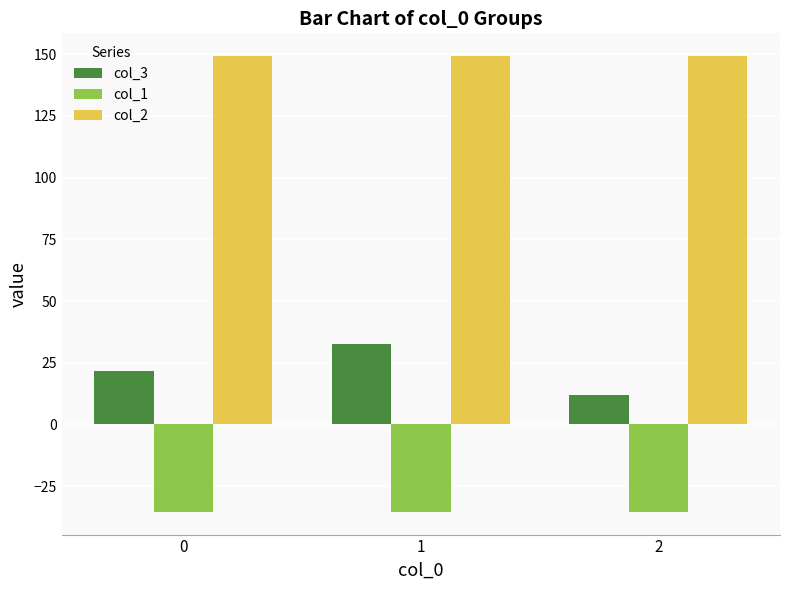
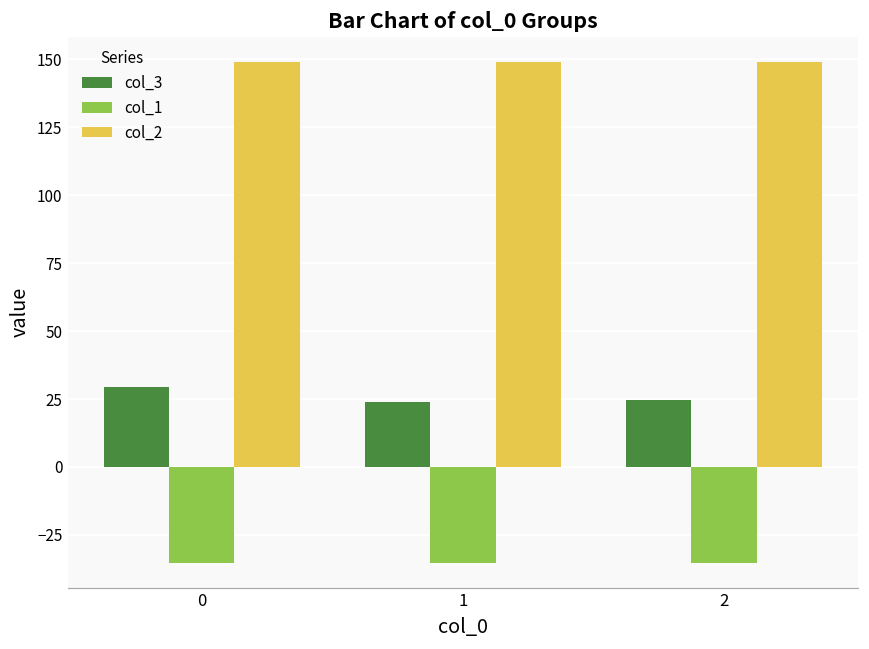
col_3, 0: 22 -> 30
col_3, 1: 32 -> 24
col_3, 2: 12 -> 25
